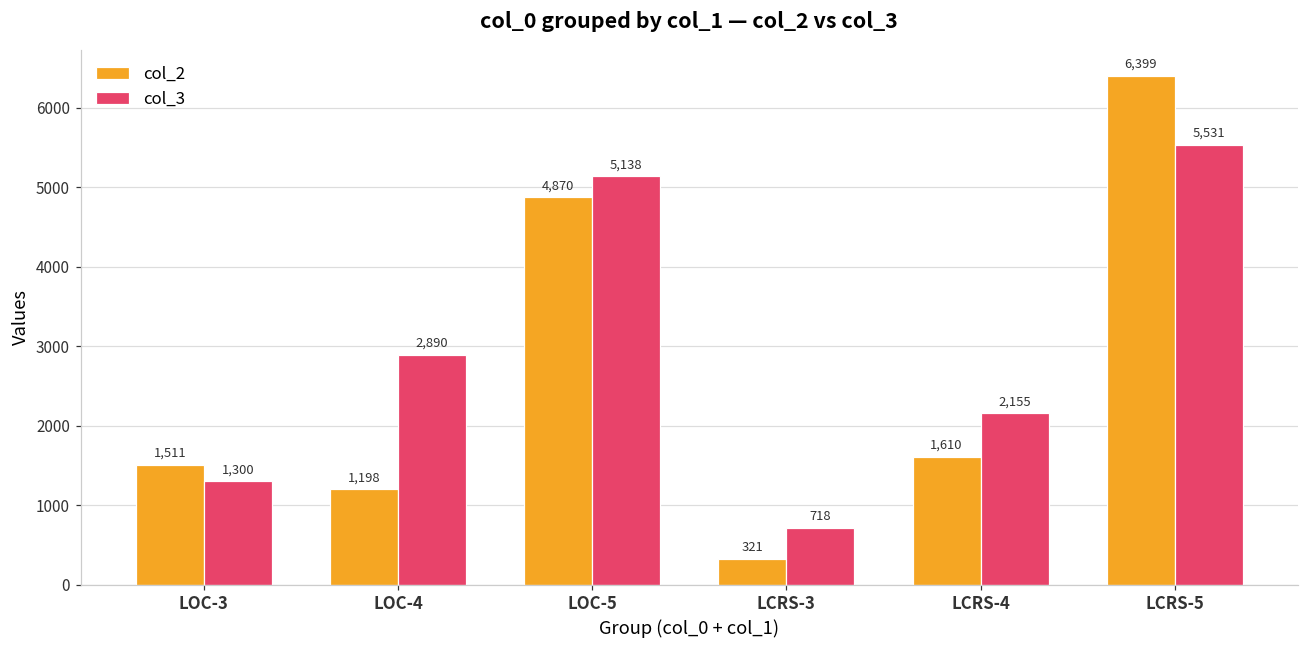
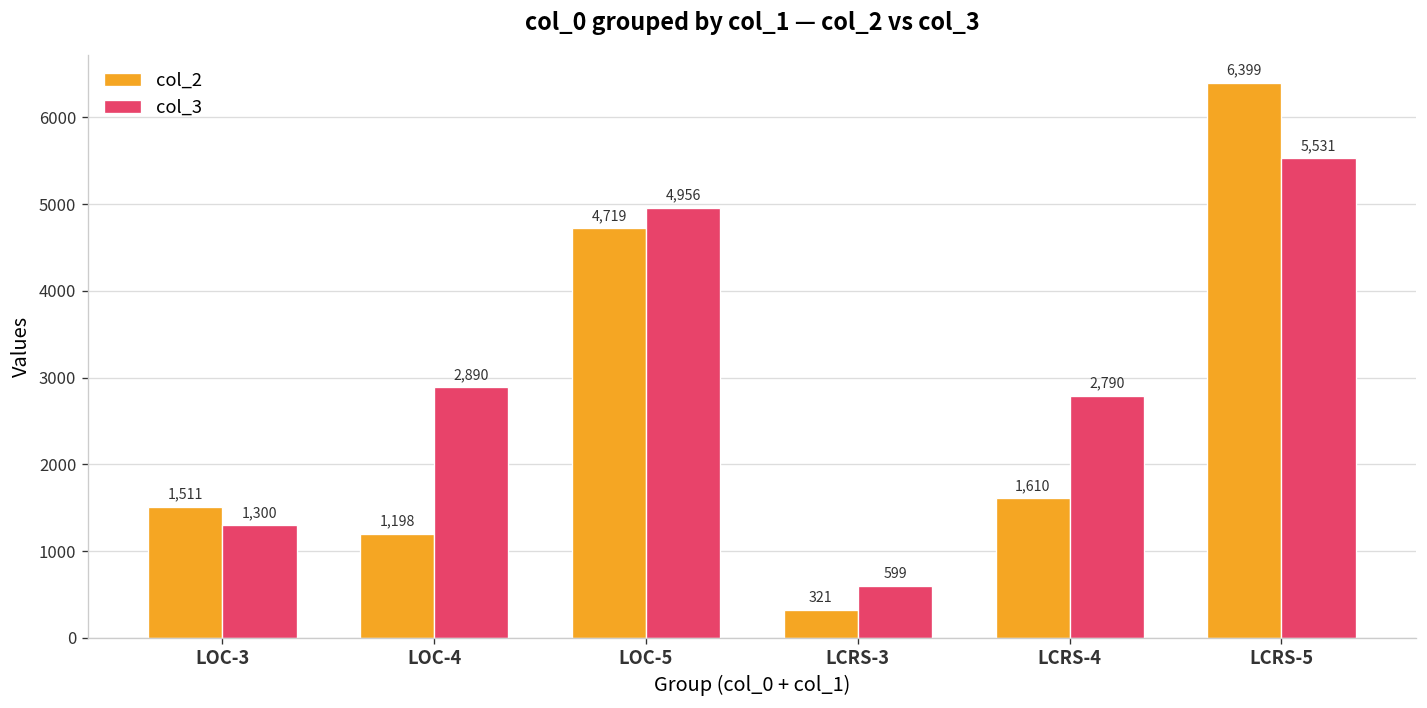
col_2, LOC-5: 4,870 -> 4,719
col_3, LOC-5: 5,138 -> 4,956
col_3, LCRS-3: 718 -> 599
col_3, LCRS-4: 2,155 -> 2,790
